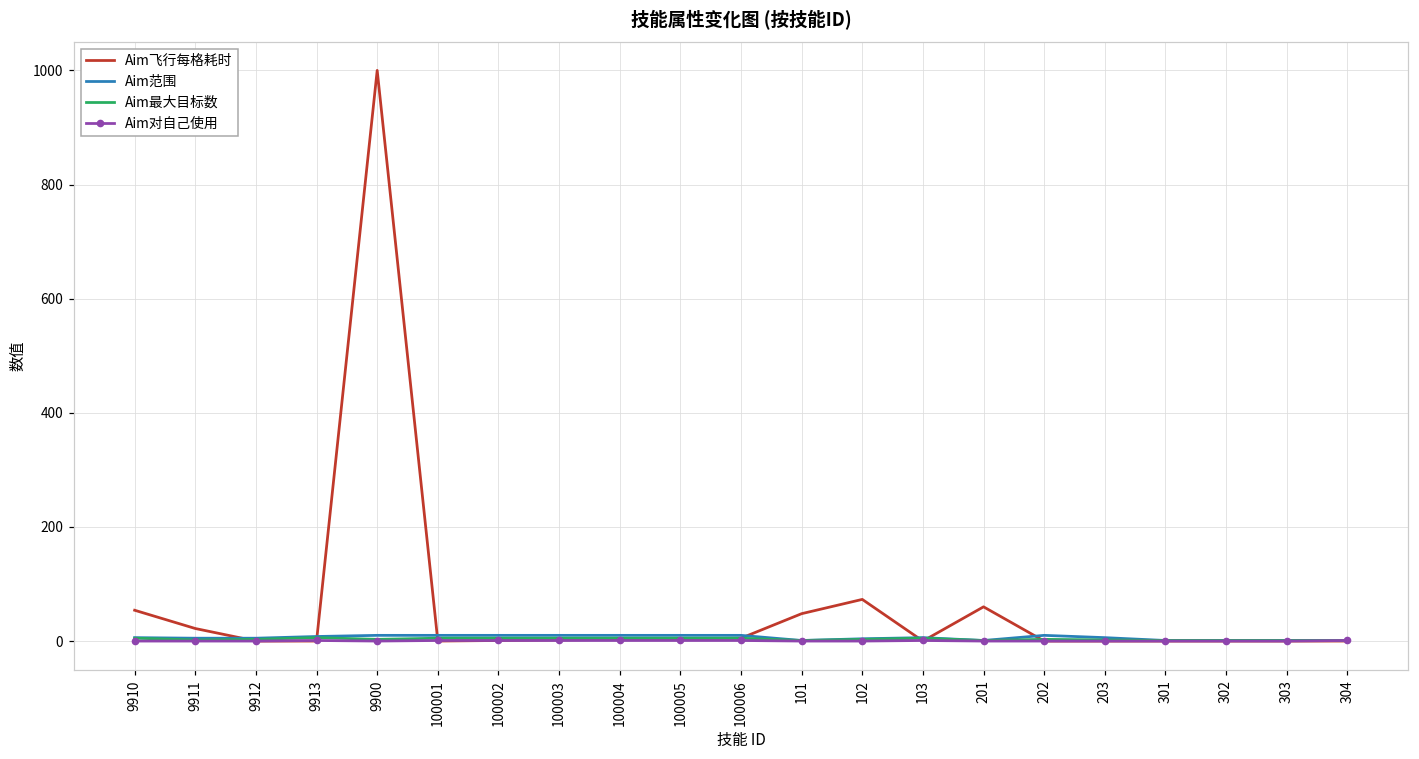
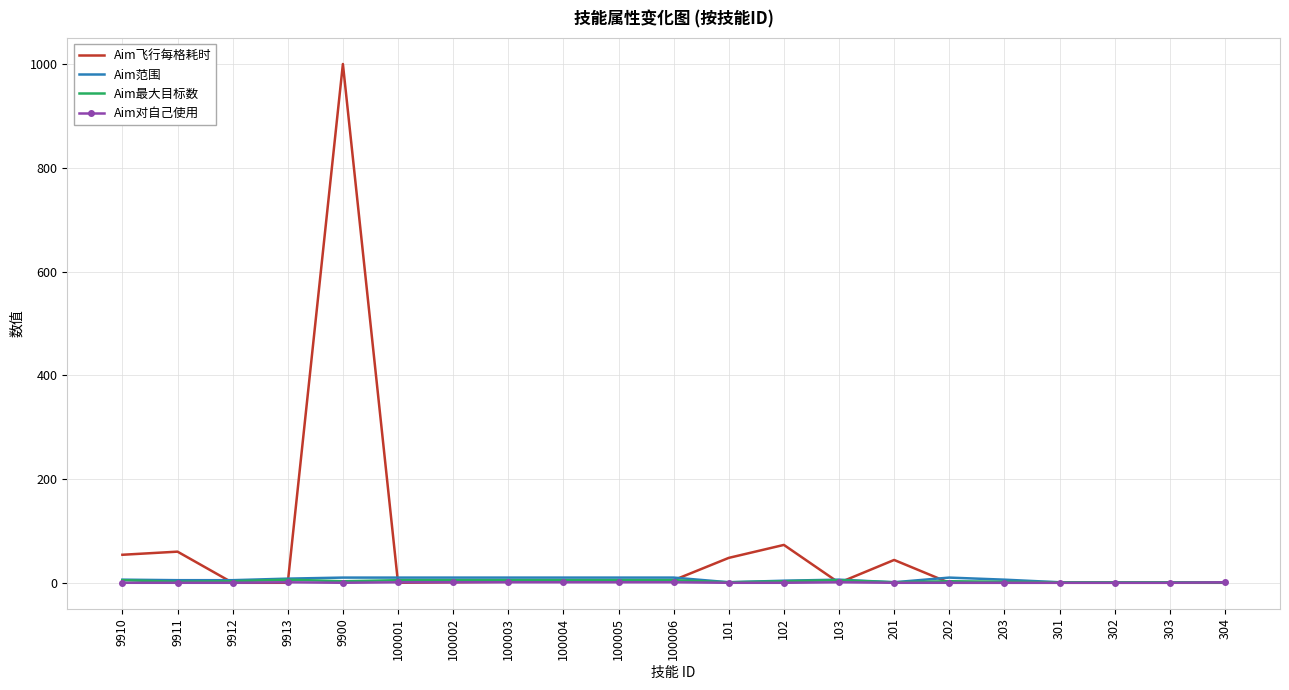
Aim飞行每格耗时, 9911: 20 -> 60
Aim飞行每格耗时, 201: 60 -> 40
